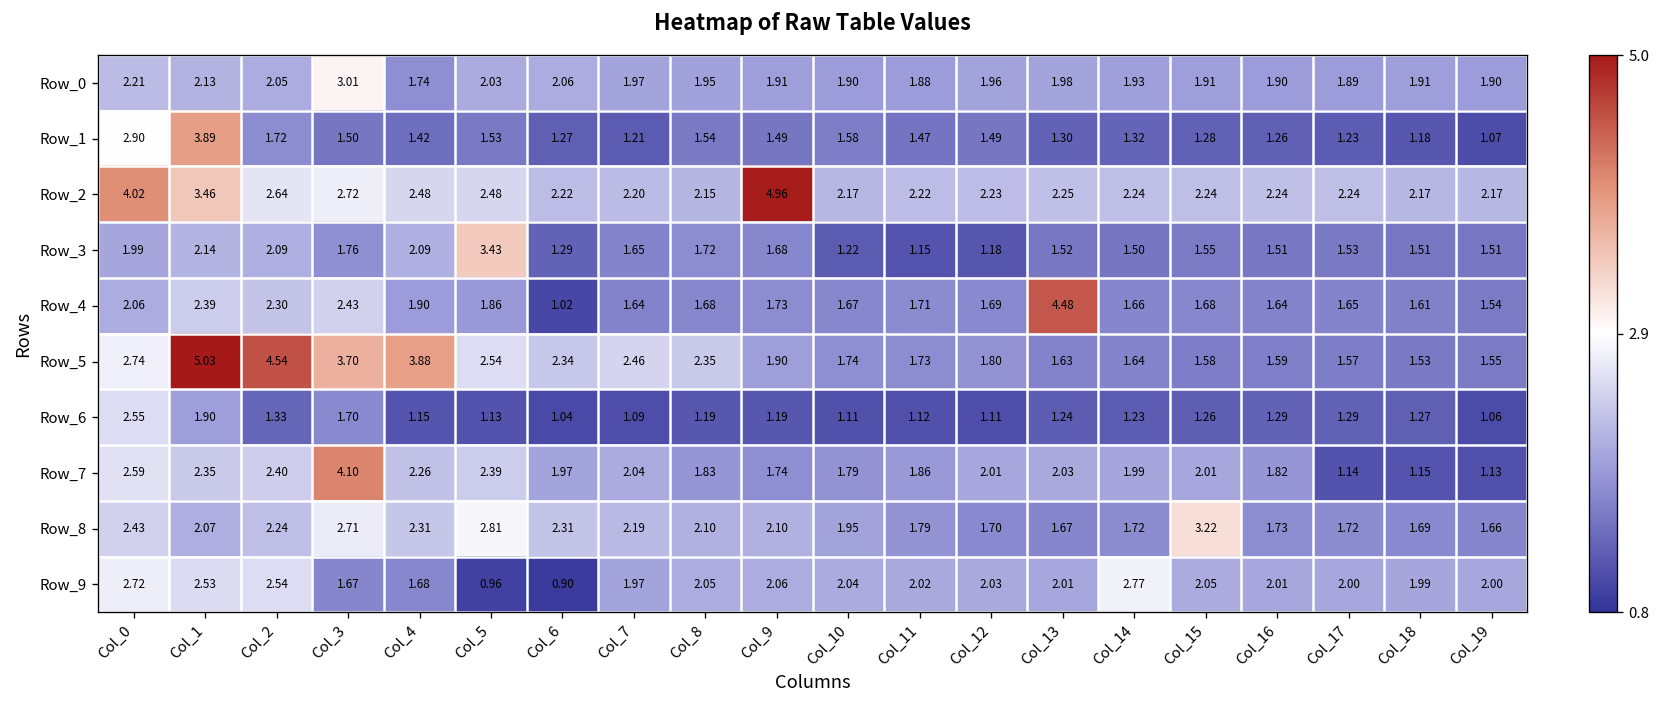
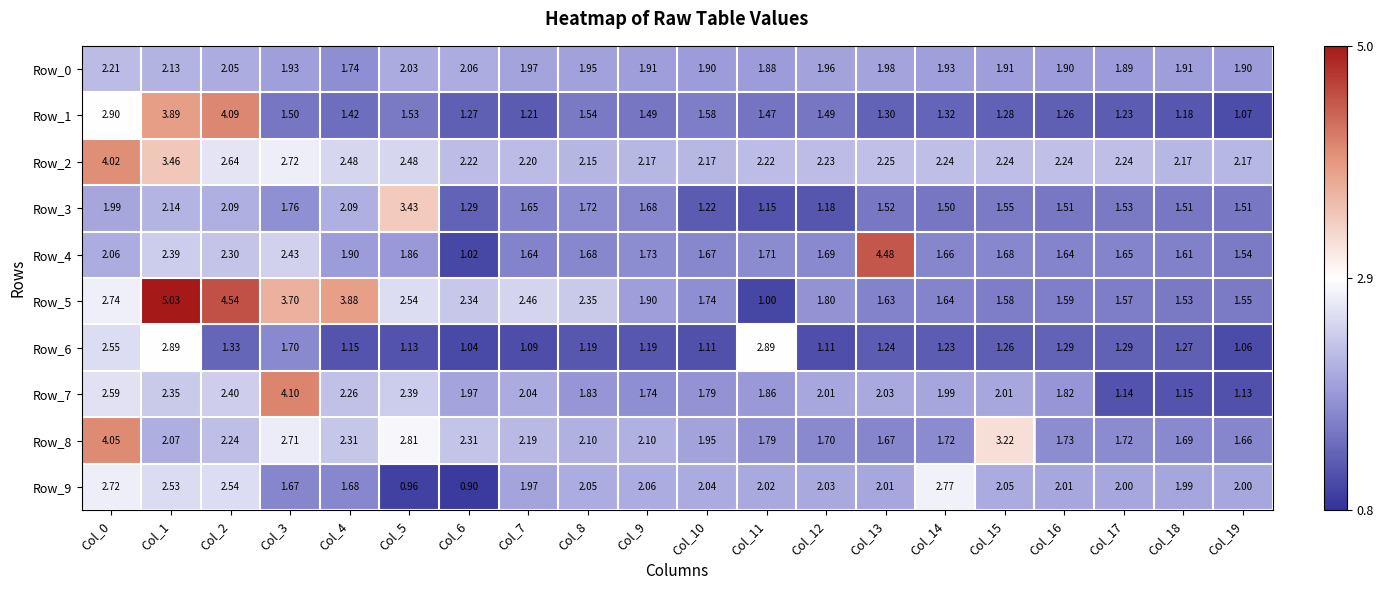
Row_0, Col_3: 3.01 -> 1.93
Row_1, Col_2: 1.72 -> 4.09
Row_2, Col_9: 4.96 -> 2.17
Row_5, Col_11: 1.73 -> 1.00
Row_6, Col_1: 1.90 -> 2.89
Row_6, Col_11: 1.12 -> 2.89
Row_8, Col_0: 2.43 -> 4.05
